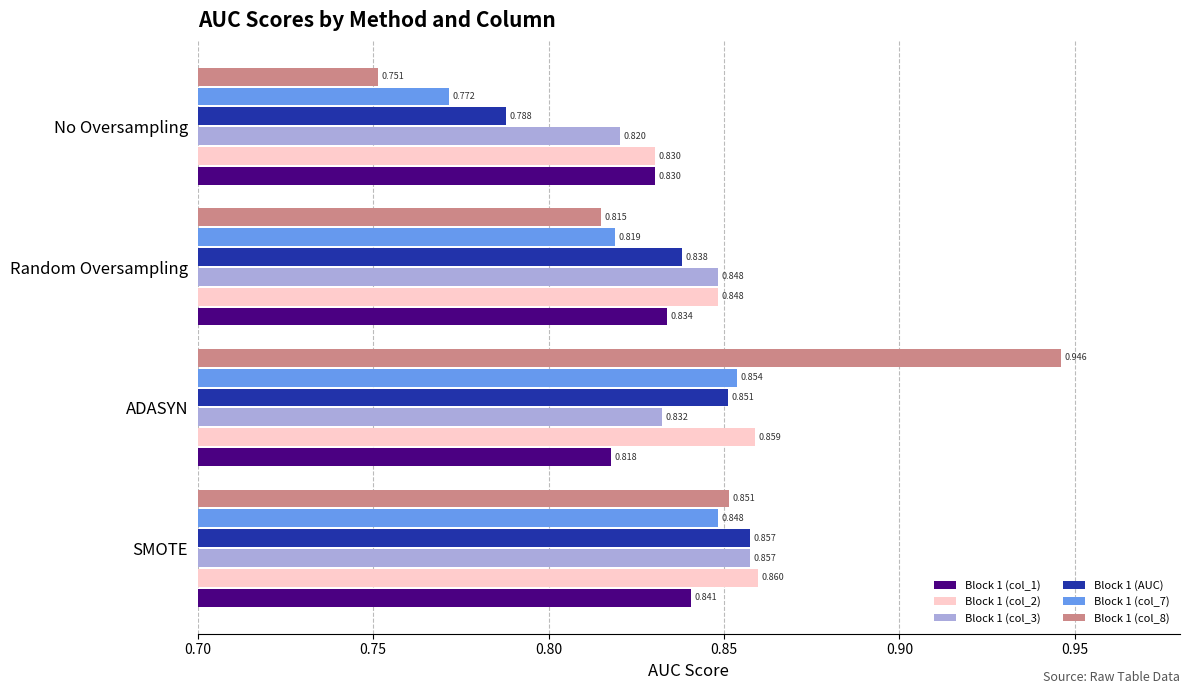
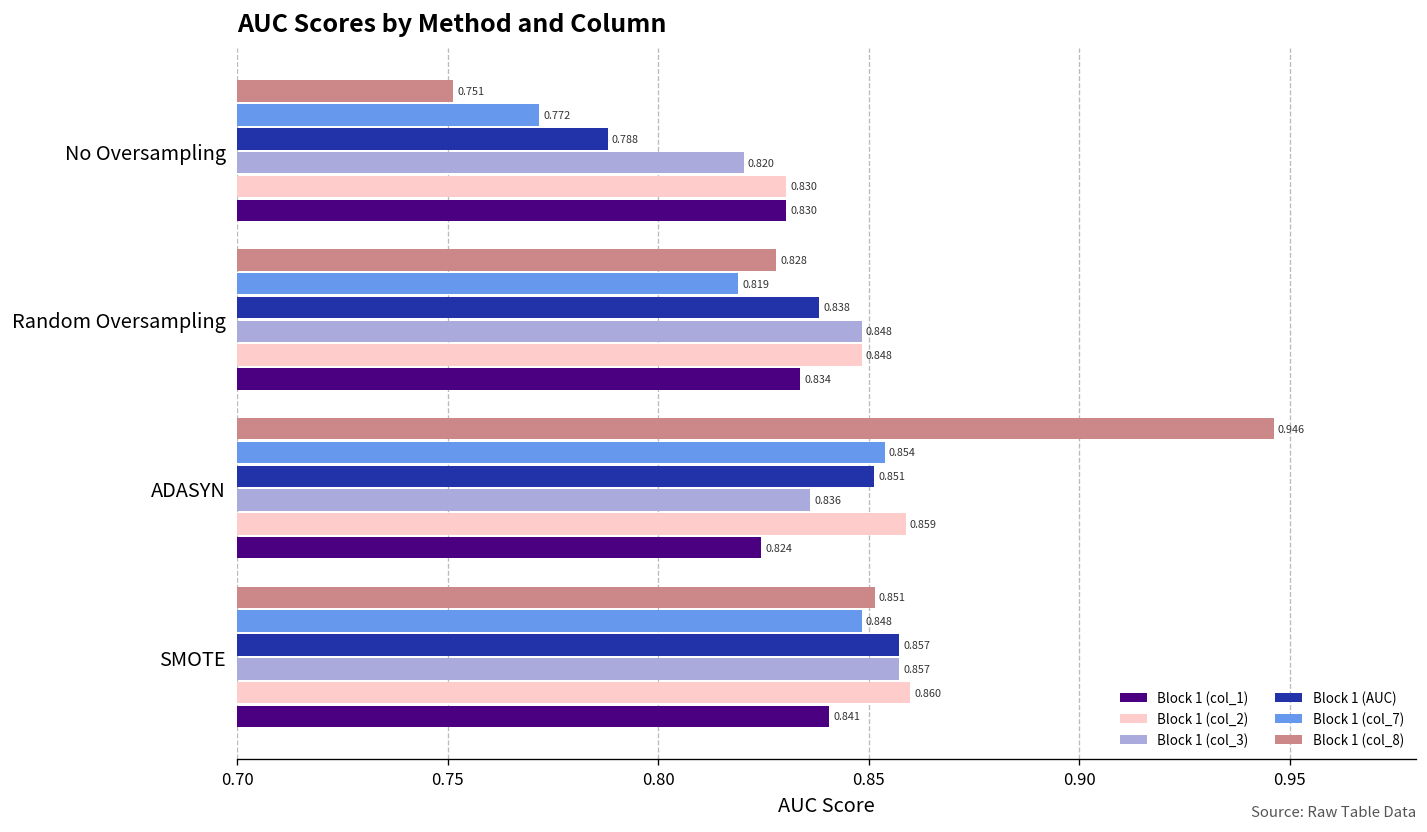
Block 1 (col_8), Random Oversampling: 0.815 -> 0.828
Block 1 (col_3), ADASYN: 0.832 -> 0.836
Block 1 (col_1), ADASYN: 0.818 -> 0.824
